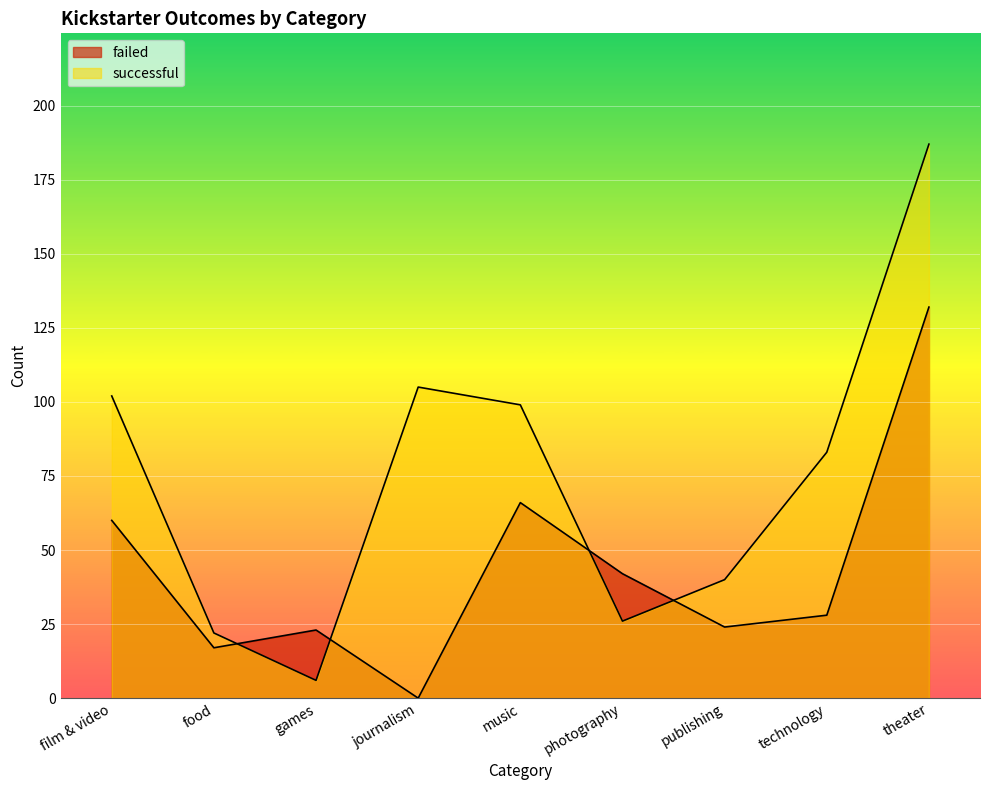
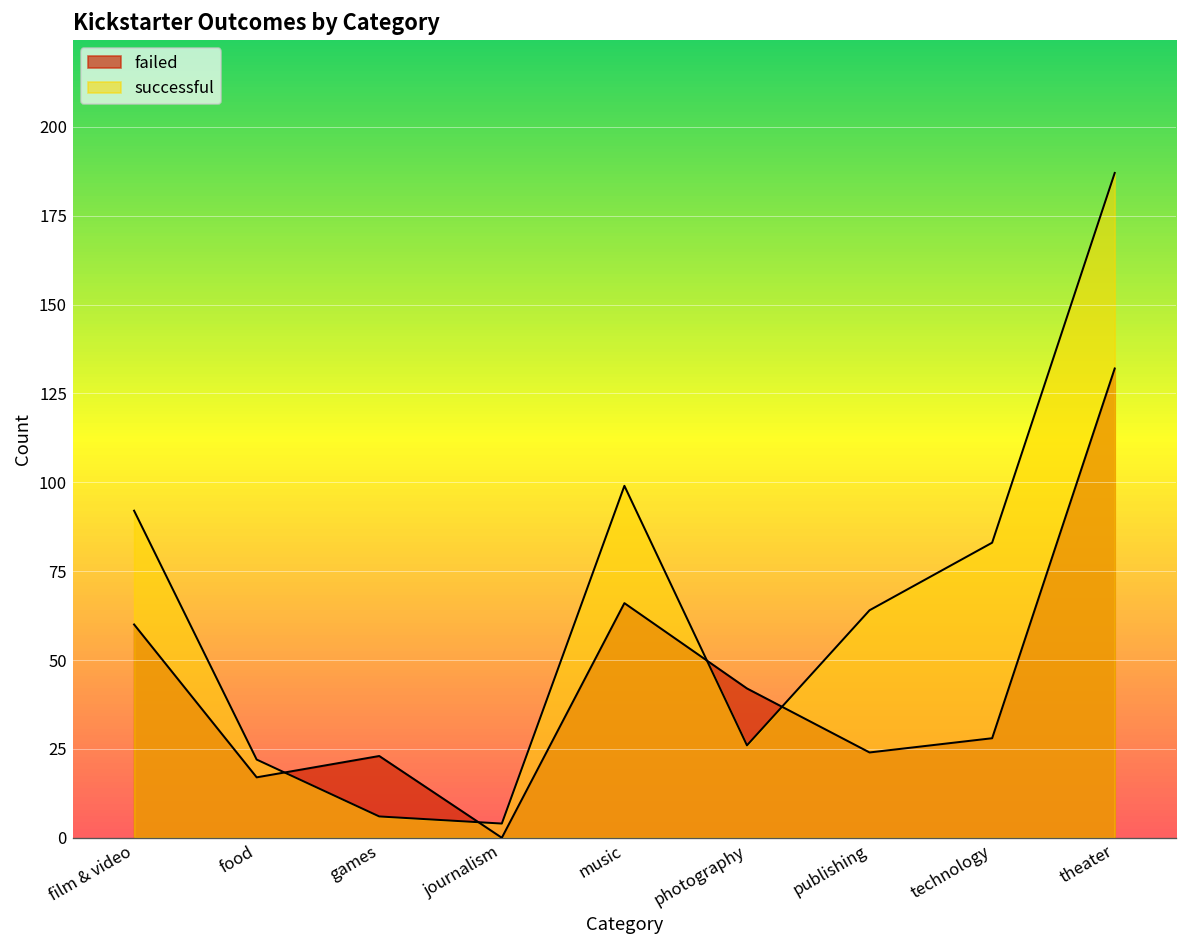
successful, film & video: 102 -> 92
successful, journalism: 105 -> 4
successful, publishing: 40 -> 64
